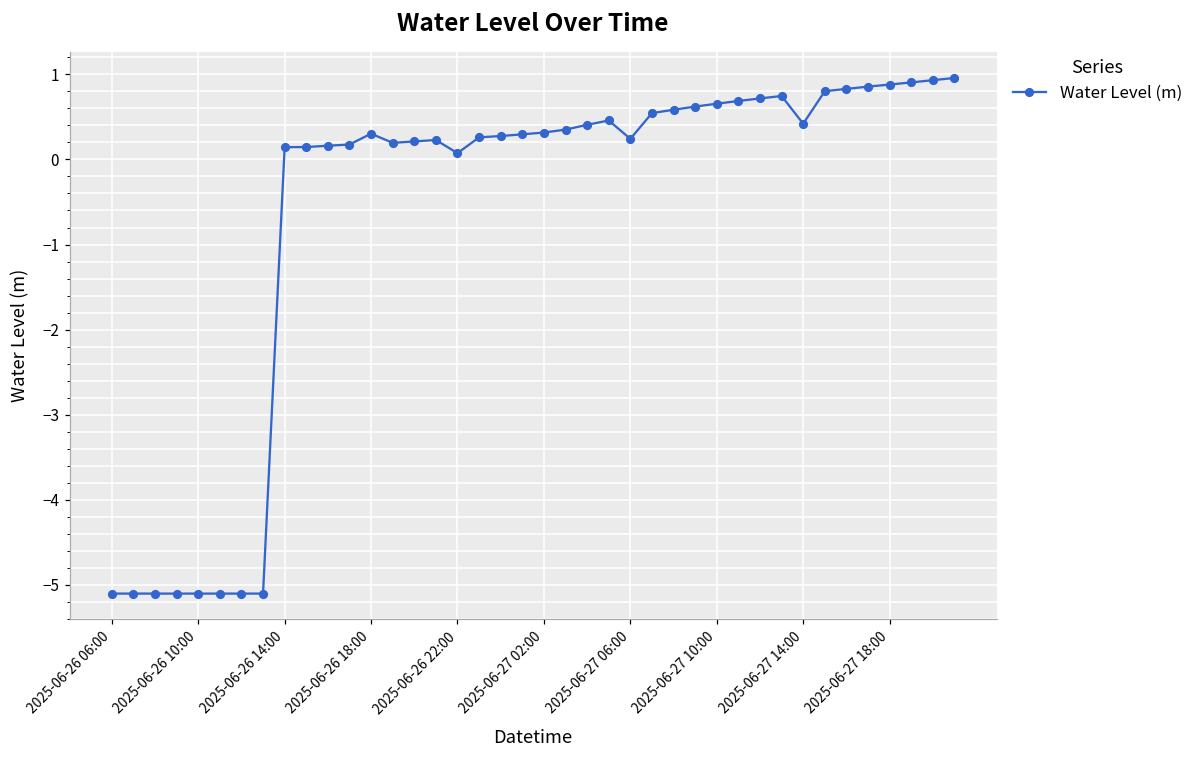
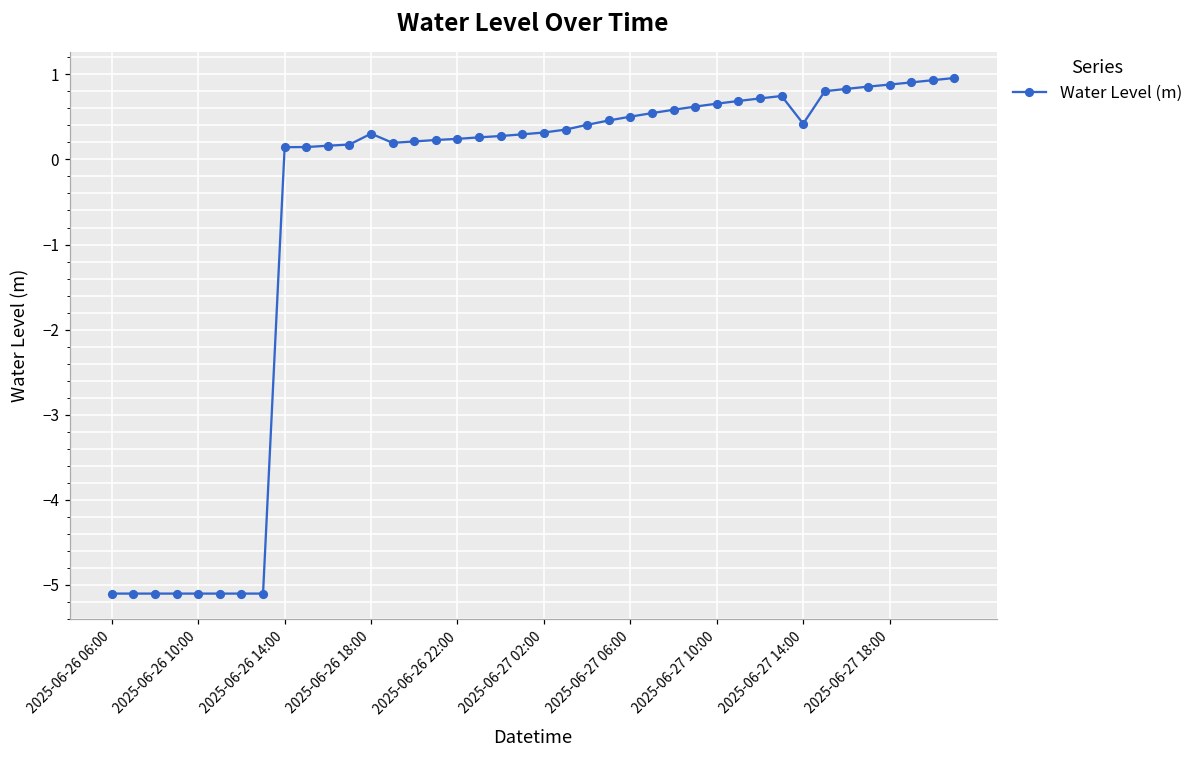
2025-06-26 22:00: 0.1 -> 0.2
2025-06-27 06:00: 0.2 -> 0.5
